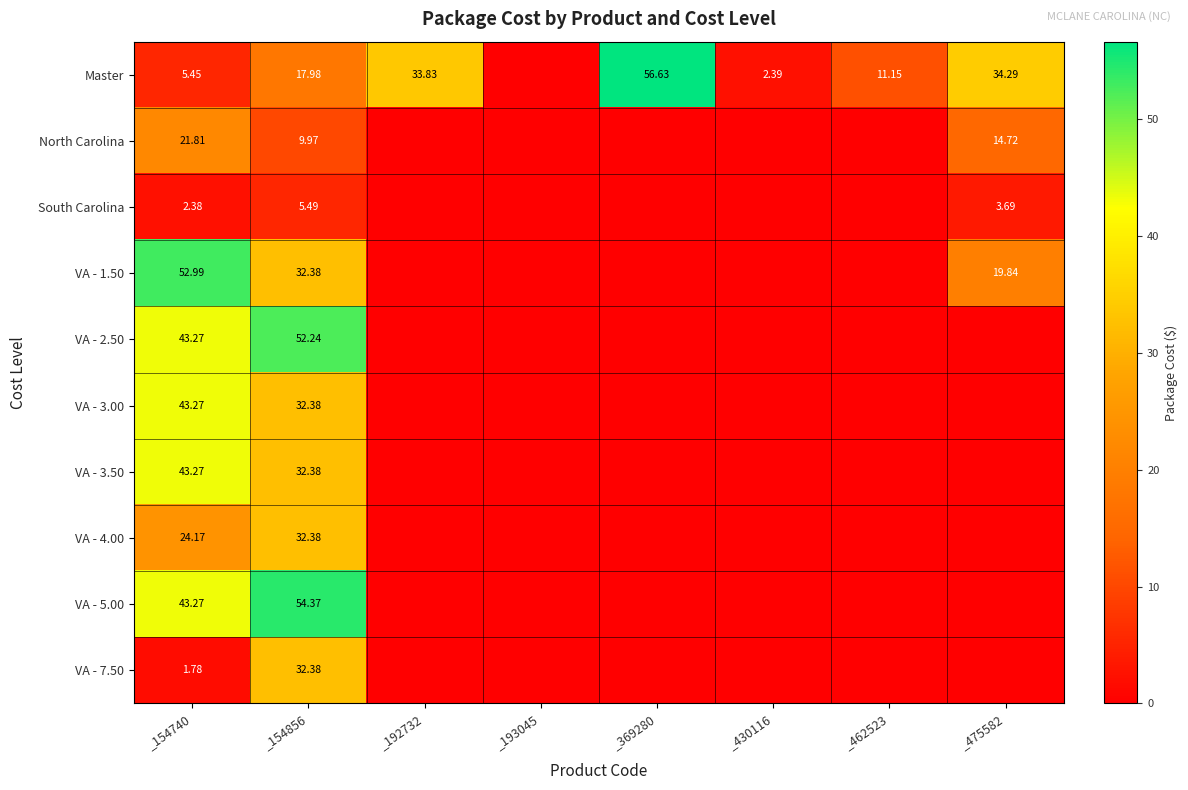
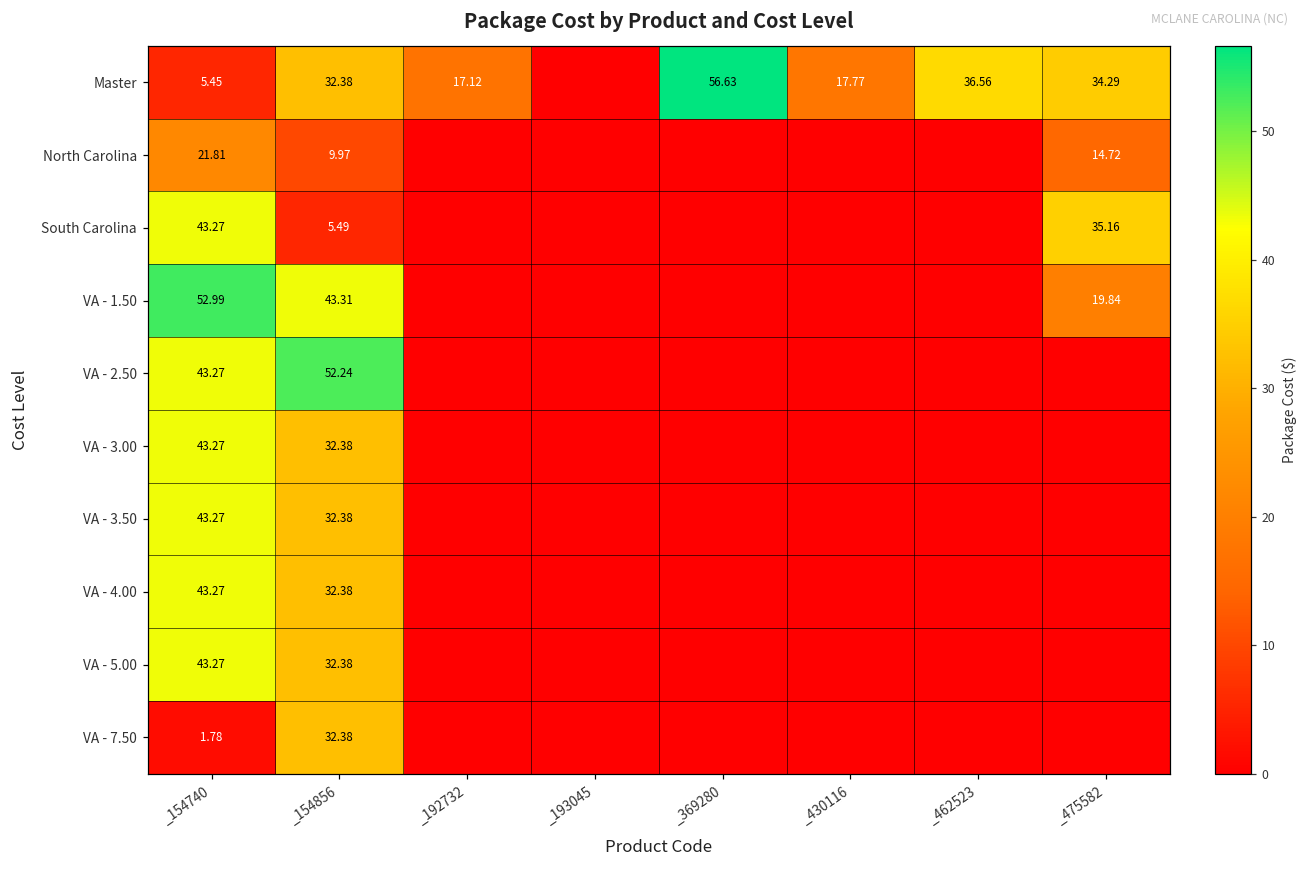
Master, _154856: 17.98 -> 32.38
Master, _192732: 33.83 -> 17.12
Master, _430116: 2.39 -> 17.77
Master, _462523: 11.15 -> 36.56
South Carolina, _154740: 2.38 -> 43.27
South Carolina, _475582: 3.69 -> 35.16
VA - 1.50, _154856: 32.38 -> 43.31
VA - 4.00, _154740: 24.17 -> 43.27
VA - 5.00, _154856: 54.37 -> 32.38
